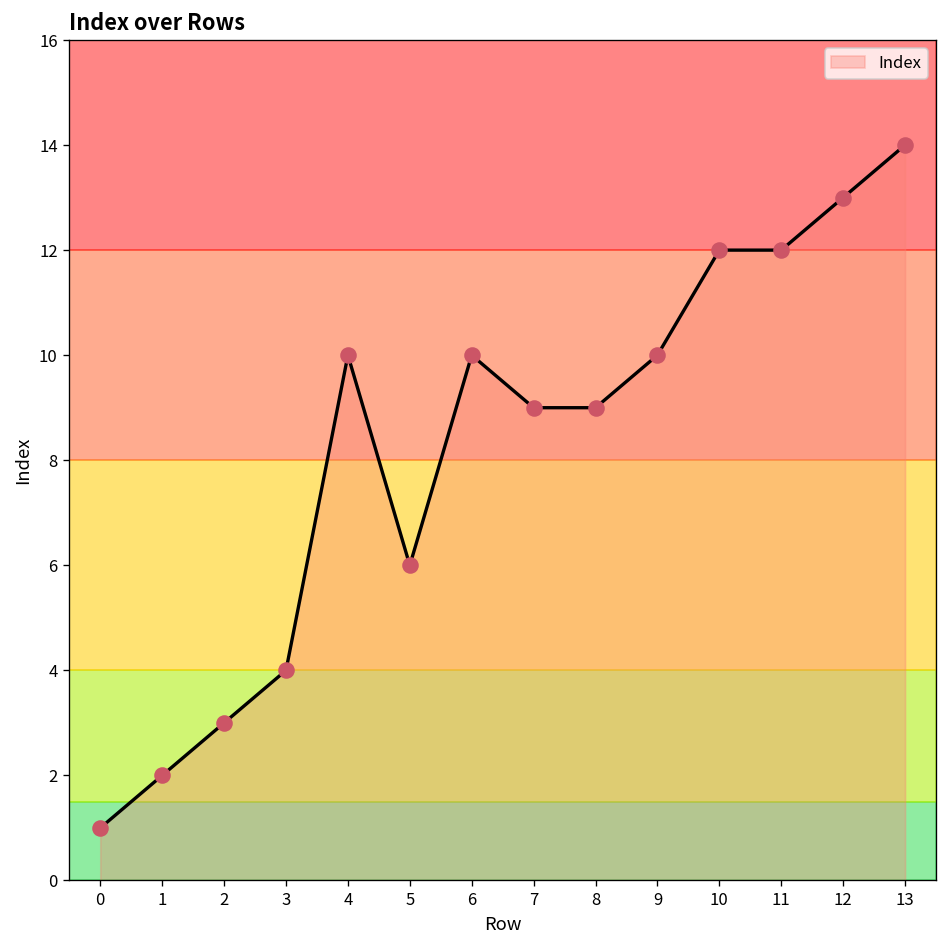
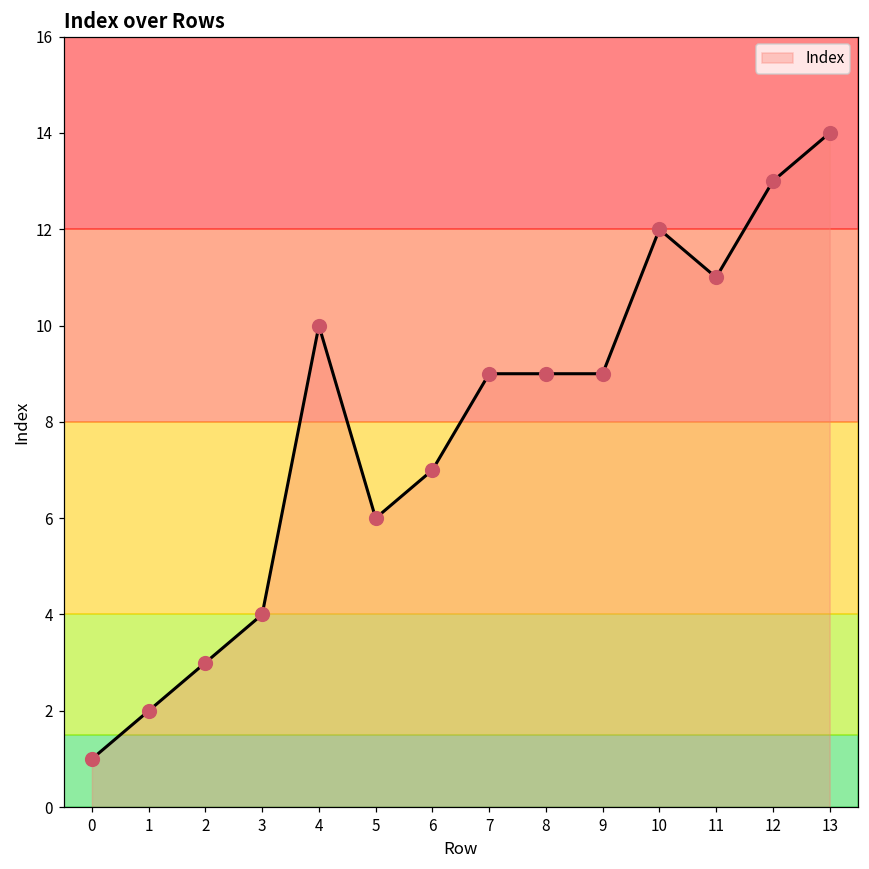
6: 10 -> 7
9: 10 -> 9
11: 12 -> 11
